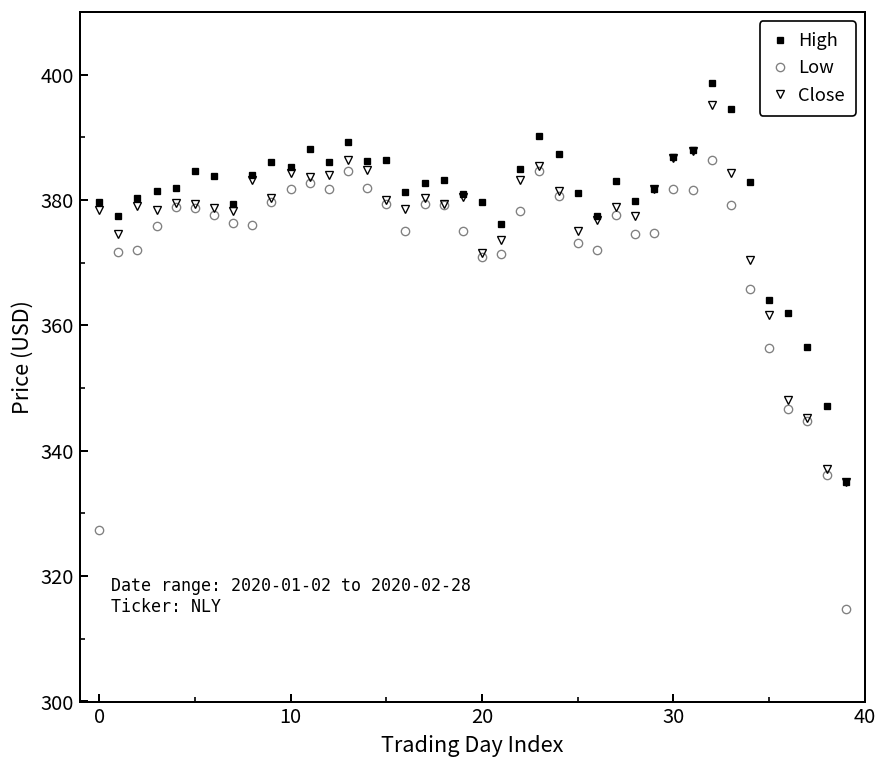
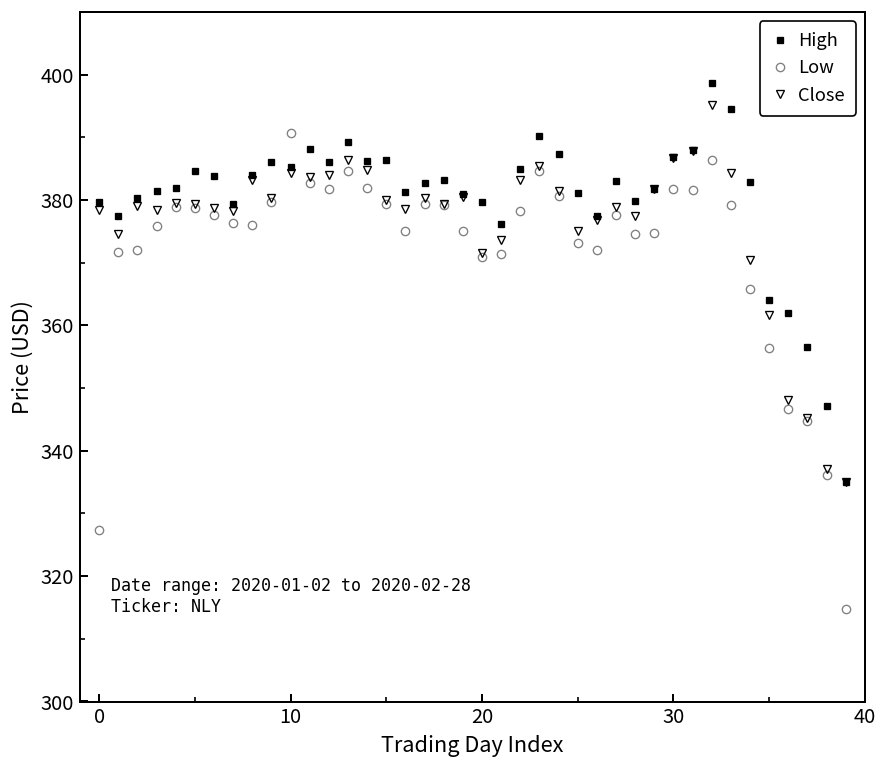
Low, 10: 382 -> 391
